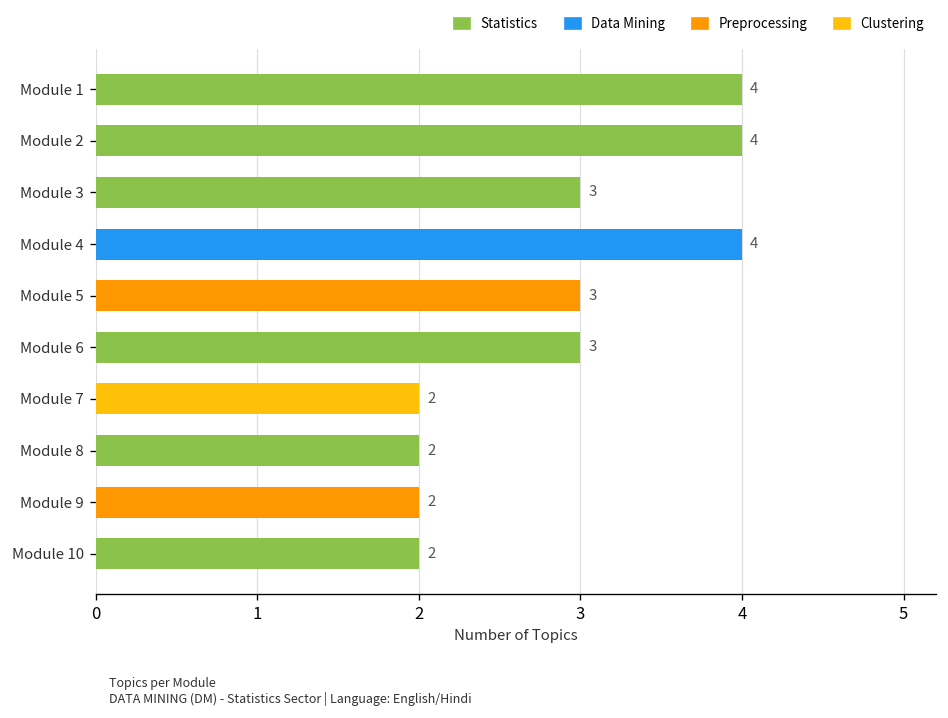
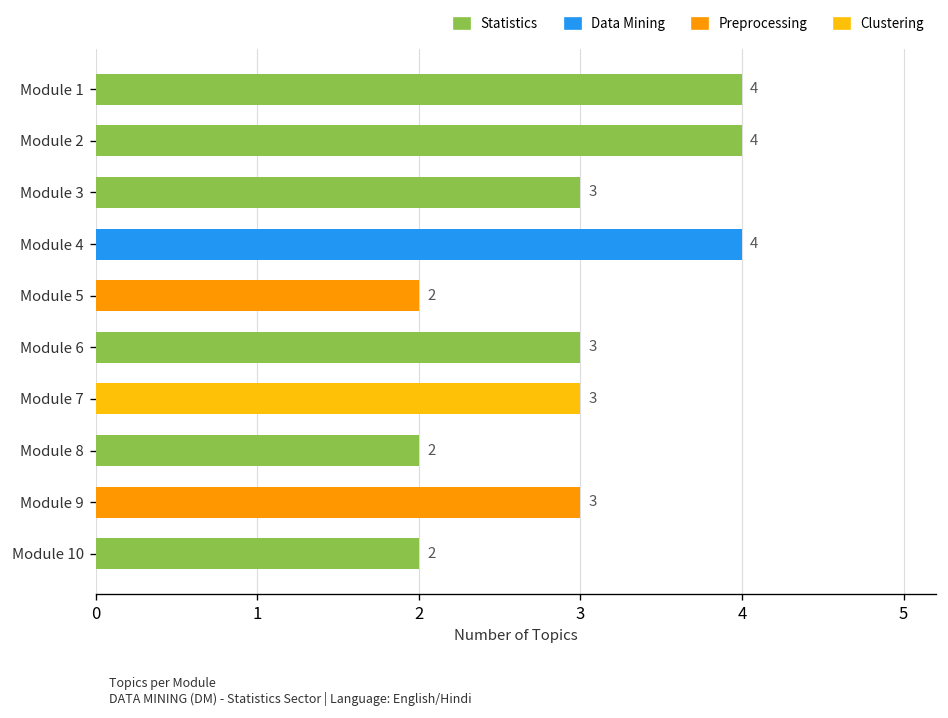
Module 5: 3 -> 2
Module 7: 2 -> 3
Module 9: 2 -> 3
